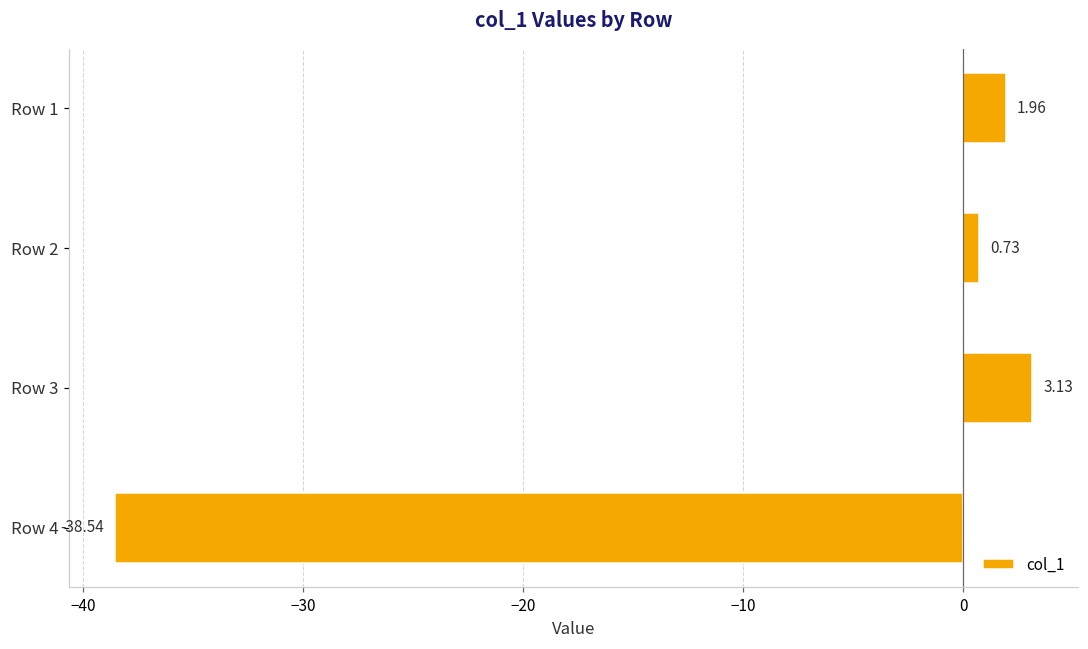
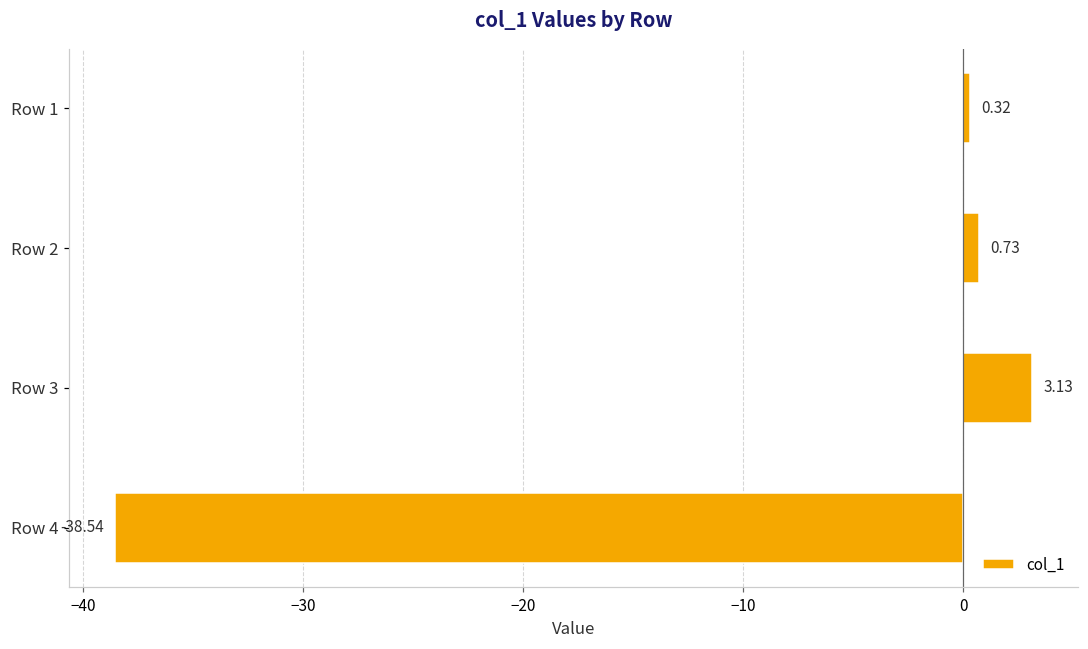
Row 1: 1.96 -> 0.32
